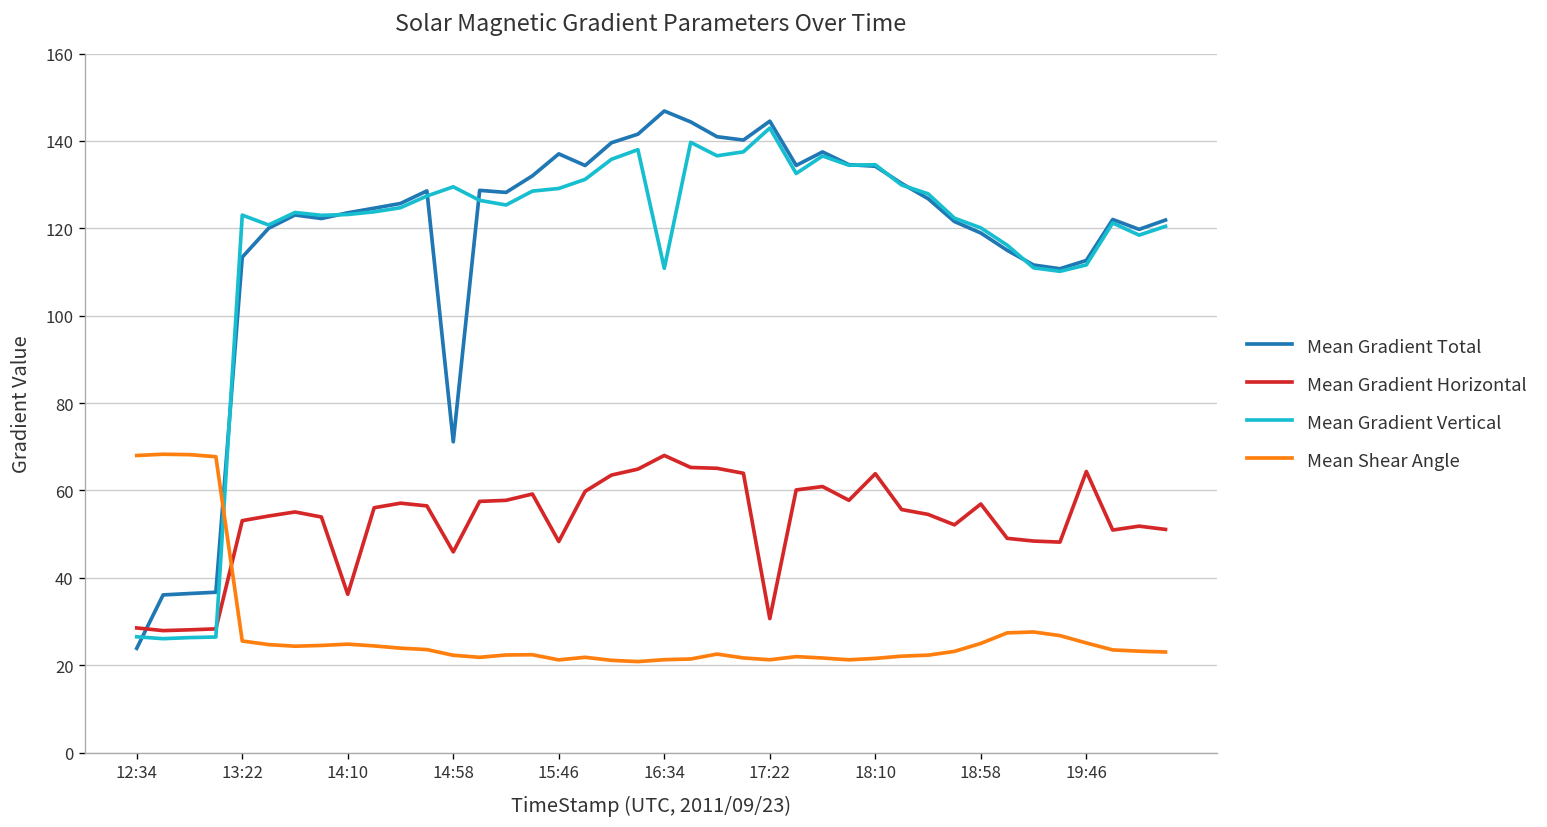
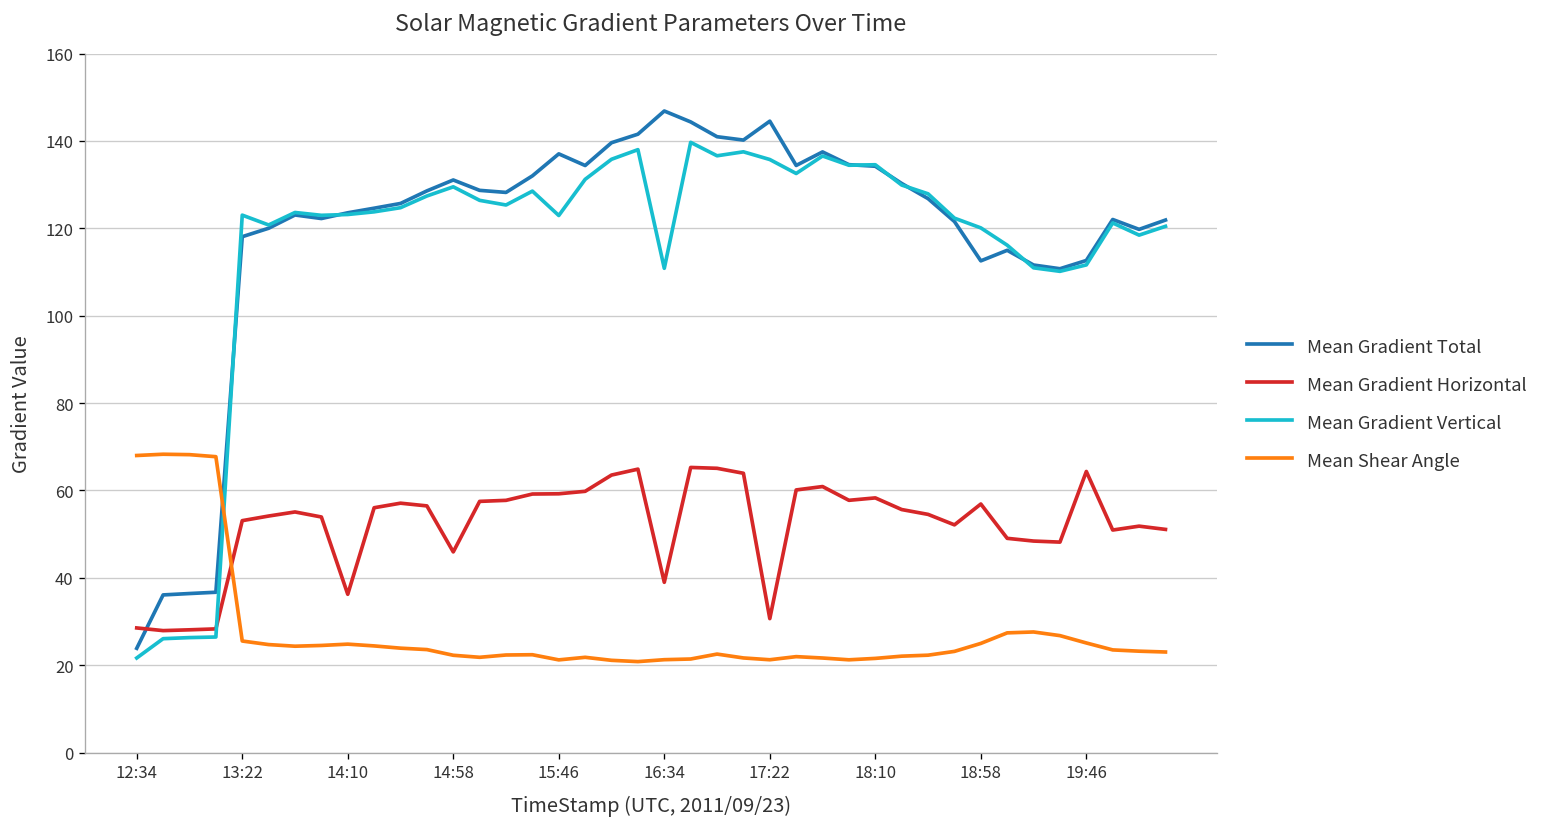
Mean Gradient Vertical, 12:34: 26 -> 22
Mean Gradient Total, 13:22: 113 -> 118
Mean Gradient Total, 14:58: 71 -> 131
Mean Gradient Horizontal, 15:46: 48 -> 59
Mean Gradient Vertical, 15:46: 129 -> 123
Mean Gradient Horizontal, 16:34: 68 -> 39
Mean Gradient Vertical, 17:22: 143 -> 136
Mean Gradient Horizontal, 18:10: 64 -> 58
Mean Gradient Total, 18:58: 119 -> 113
